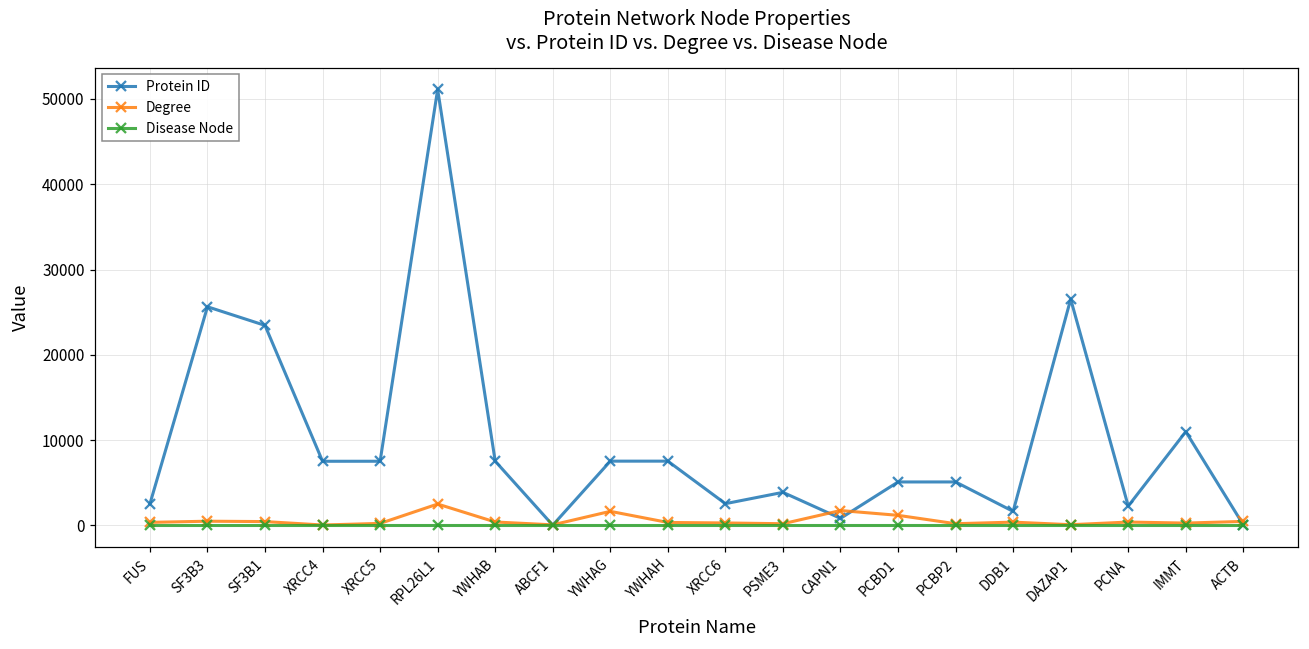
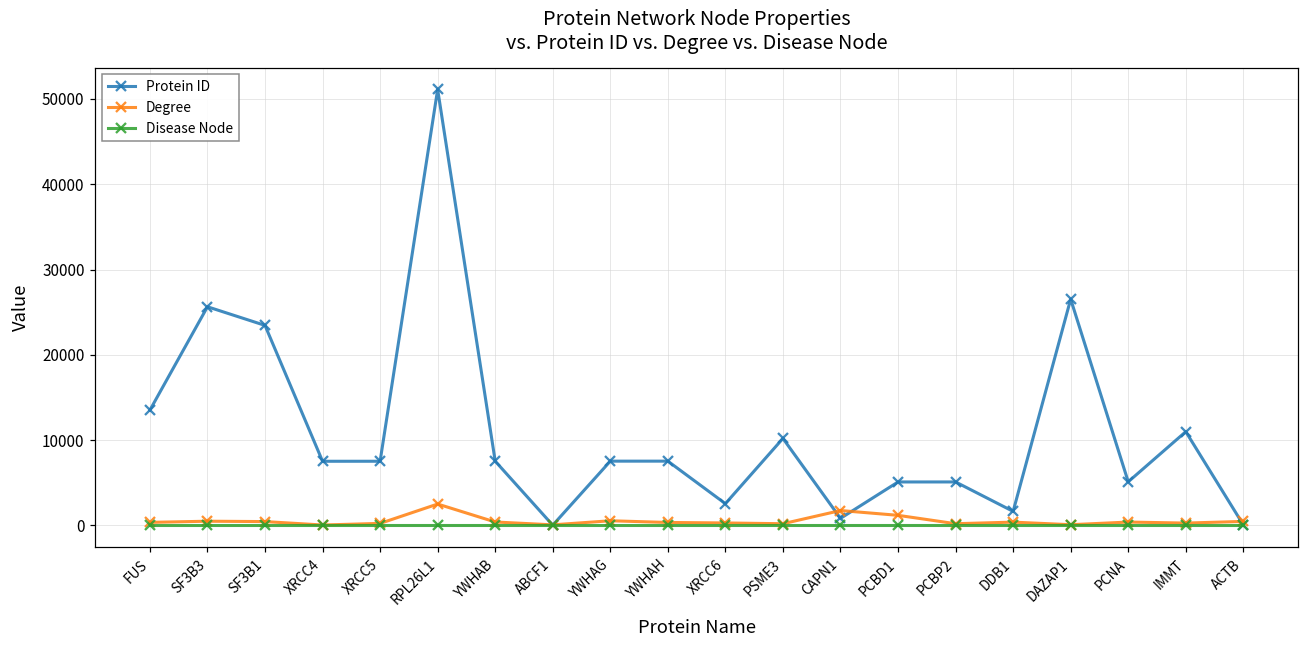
Protein ID, FUS: 3000 -> 14000
Degree, YWHAG: 2000 -> 1000
Protein ID, PSME3: 4000 -> 10000
Protein ID, PCNA: 2000 -> 5000
